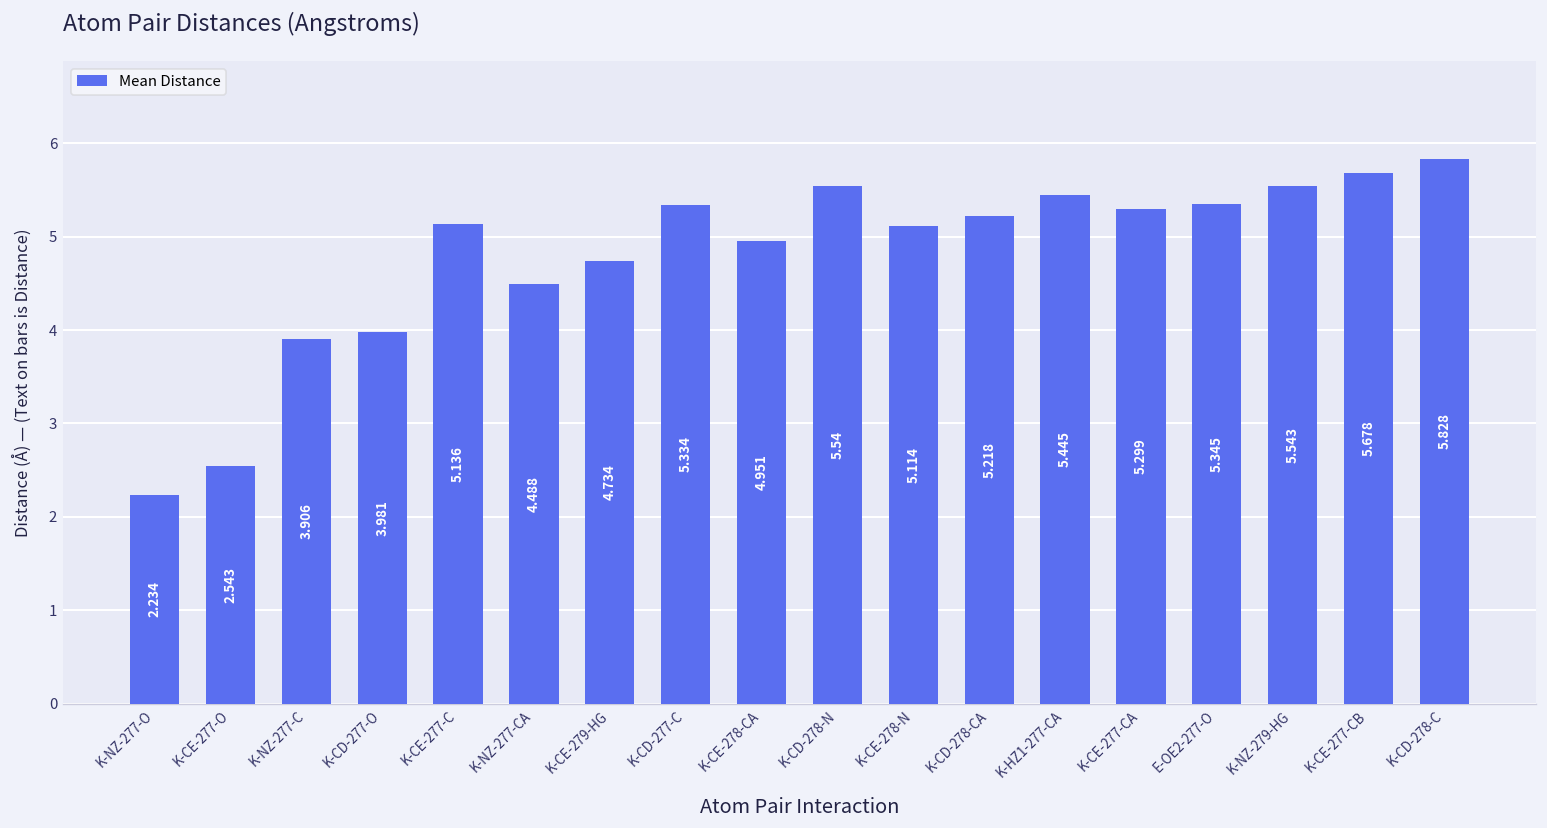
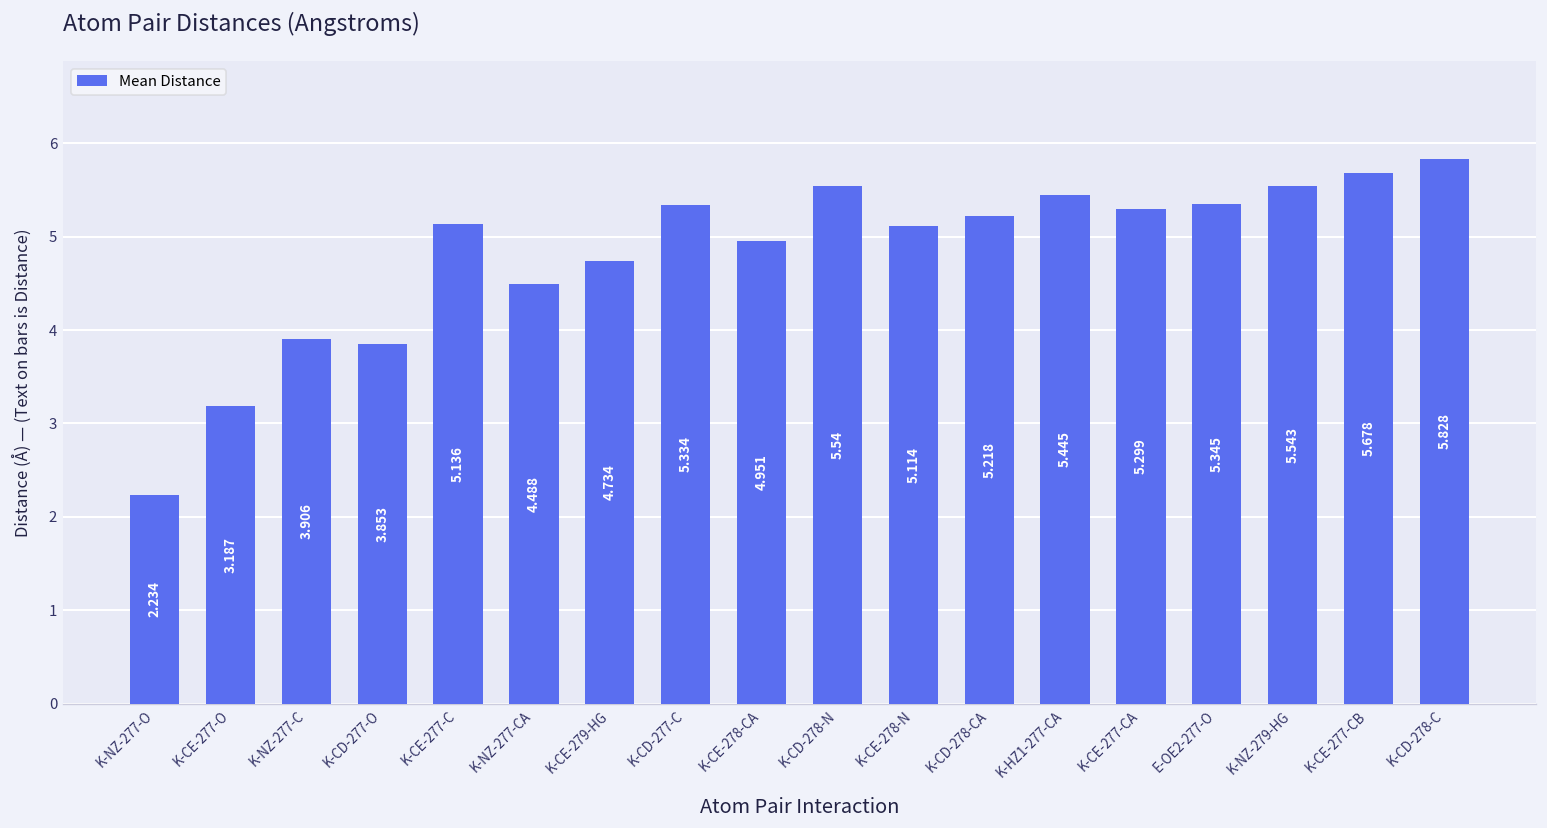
K-CE-277-O: 2.543 -> 3.187
K-CD-277-O: 3.981 -> 3.853
